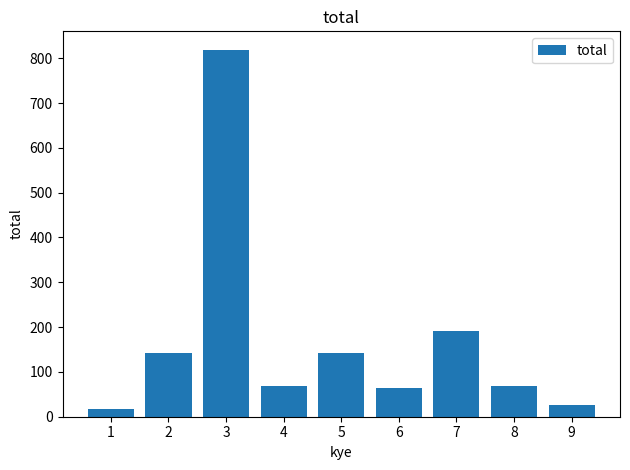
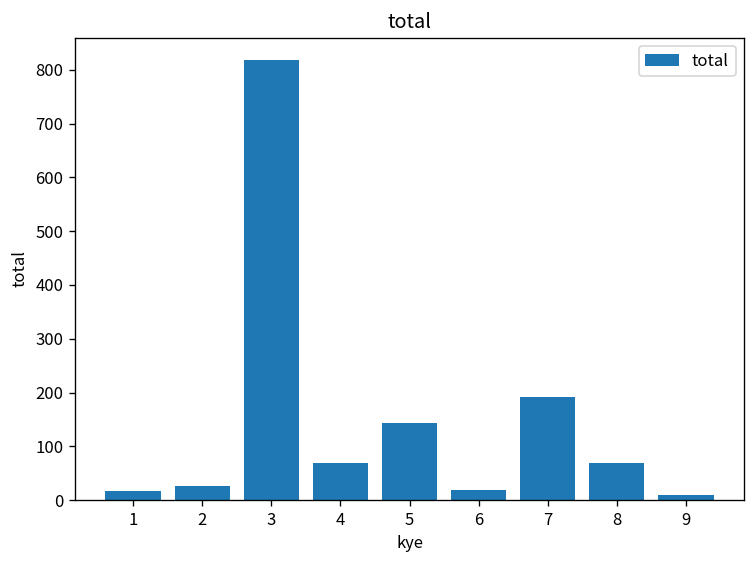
2: 140 -> 30
6: 60 -> 20
9: 30 -> 10
